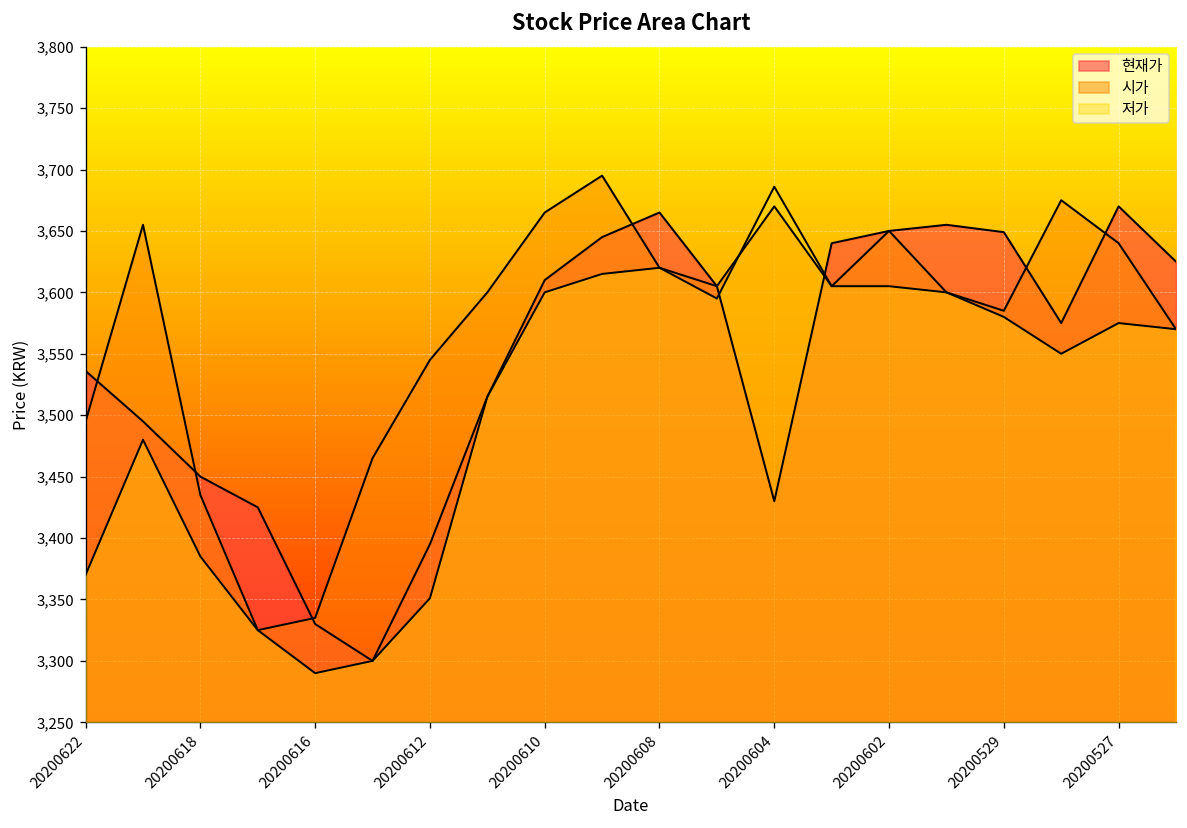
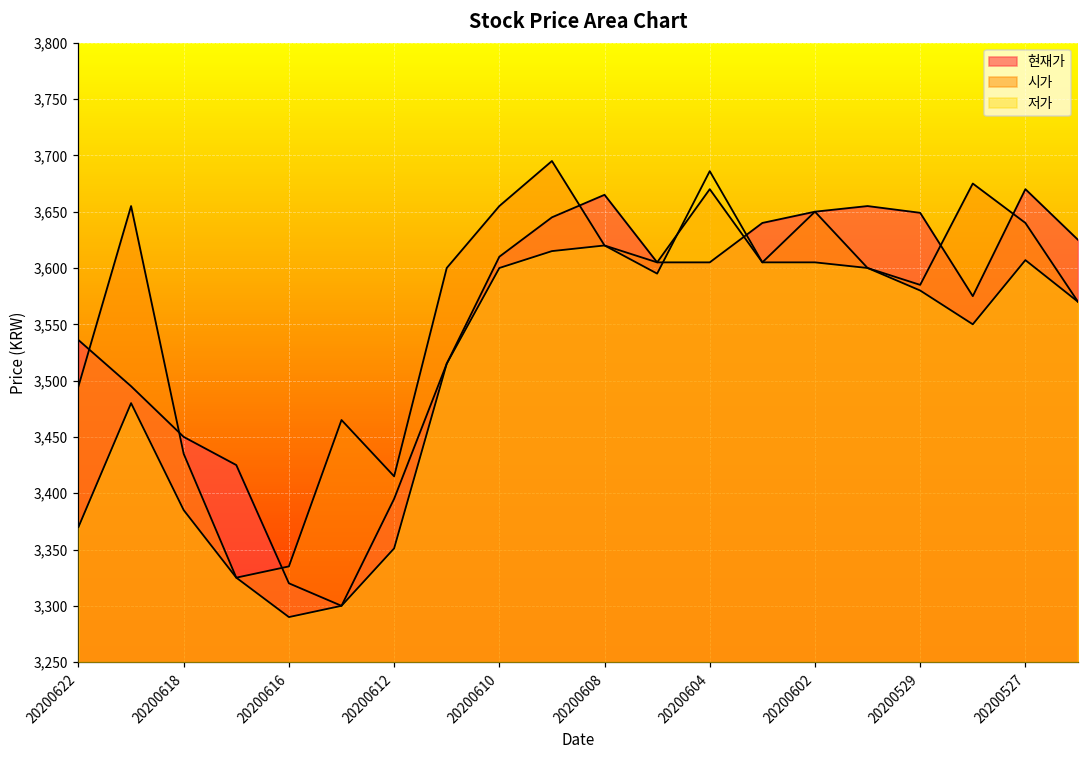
현재가, 20200616: 3,330 -> 3,320
시가, 20200612: 3,545 -> 3,415
시가, 20200610: 3,665 -> 3,655
현재가, 20200604: 3,430 -> 3,605
저가, 20200527: 3,575 -> 3,607
